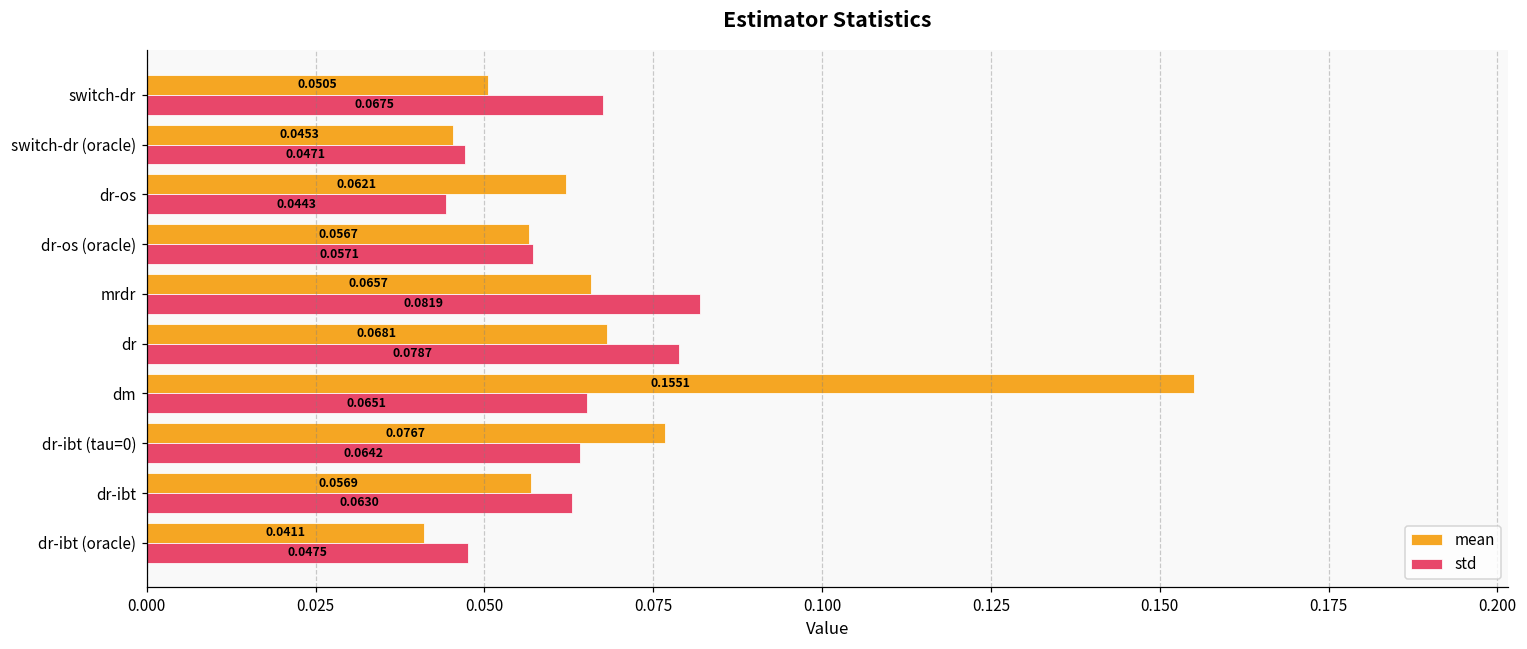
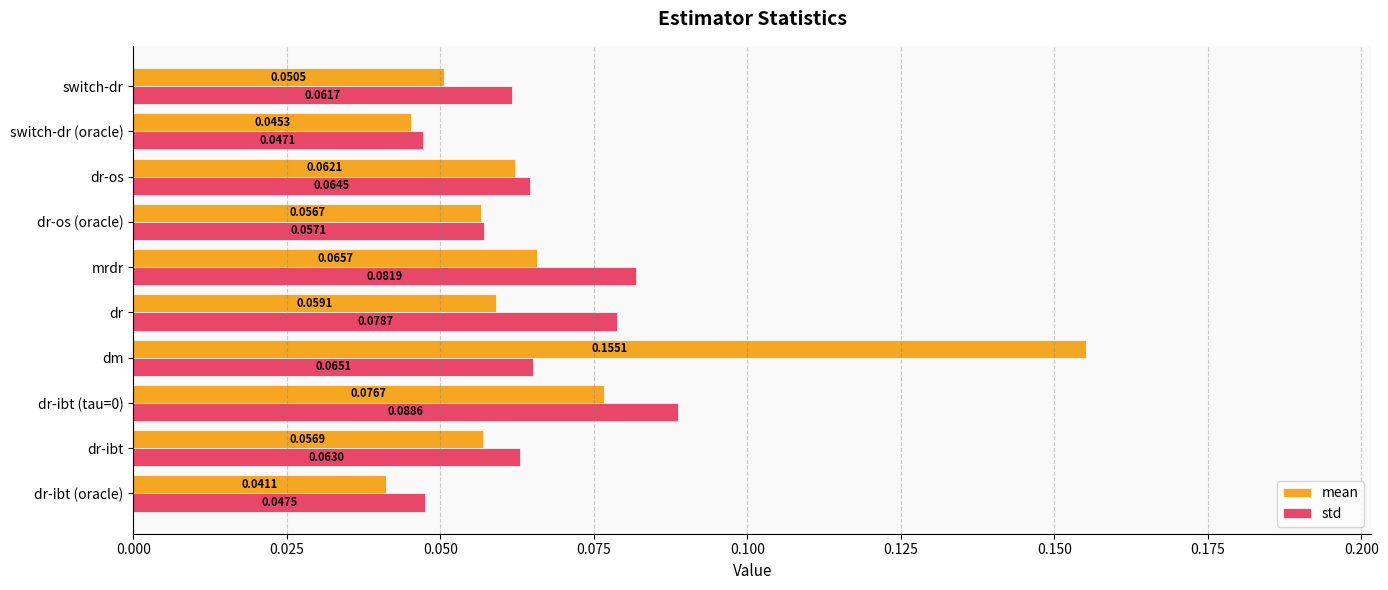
std, switch-dr: 0.0675 -> 0.0617
std, dr-os: 0.0443 -> 0.0645
mean, dr: 0.0681 -> 0.0591
std, dr-ibt (tau=0): 0.0642 -> 0.0886
